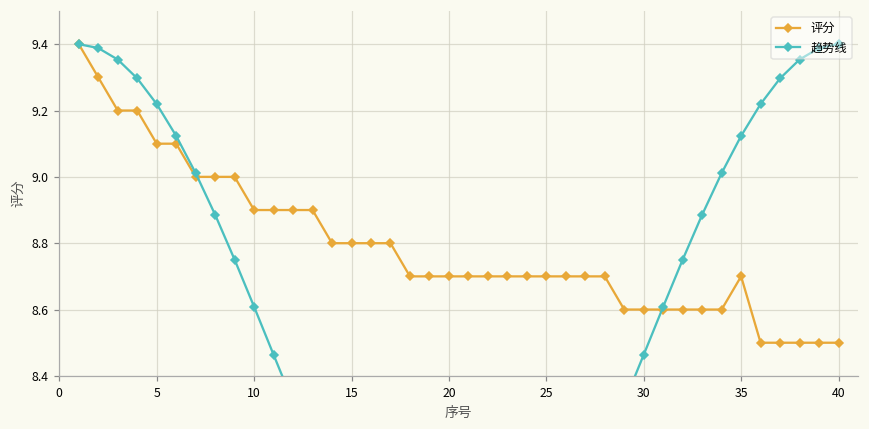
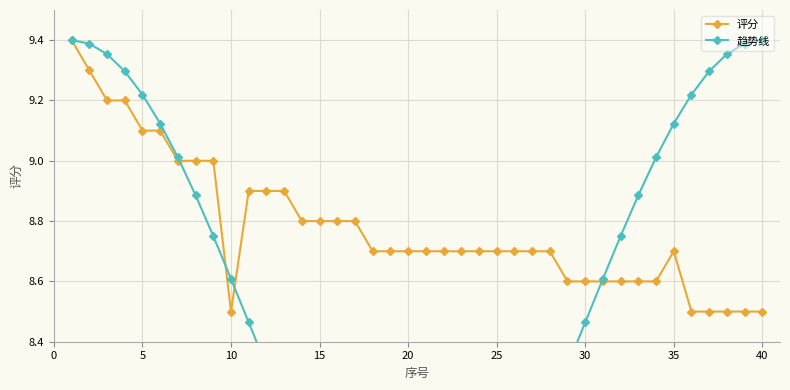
评分, 10: 8.9 -> 8.5
